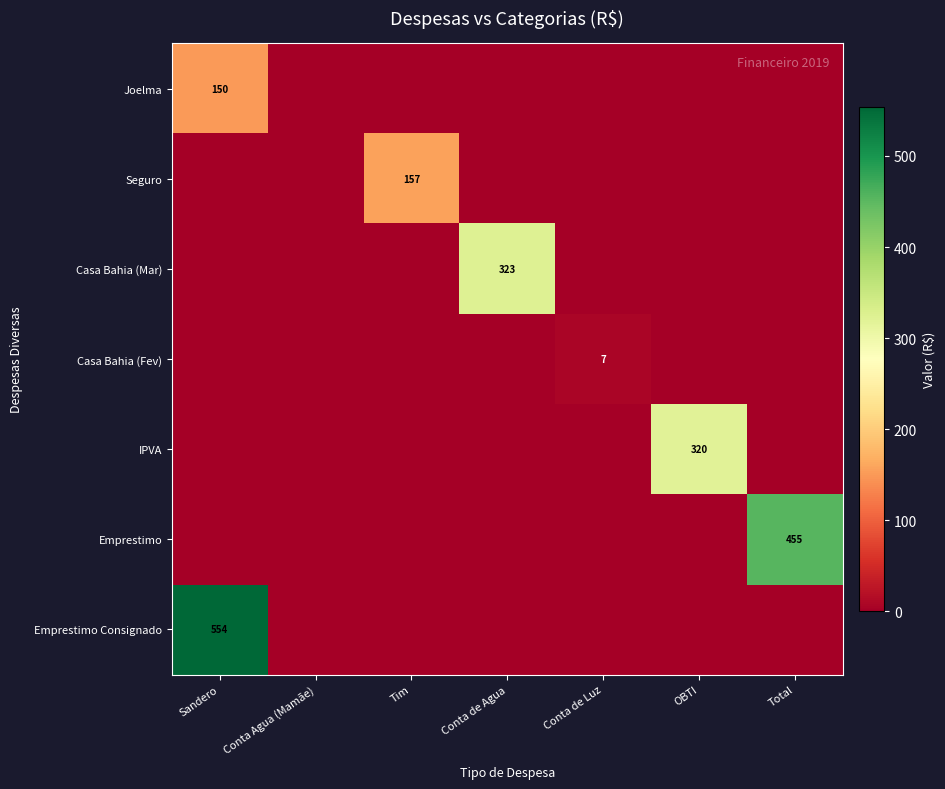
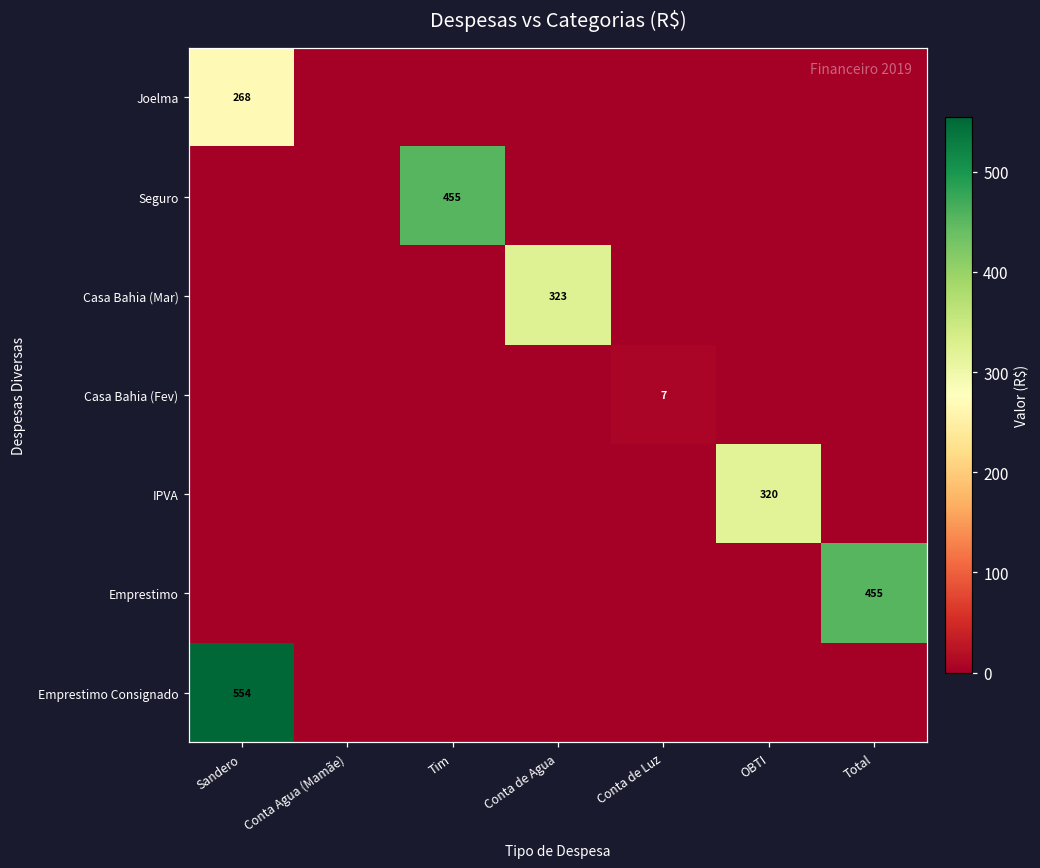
Joelma, Sandero: 150 -> 268
Seguro, Tim: 157 -> 455
